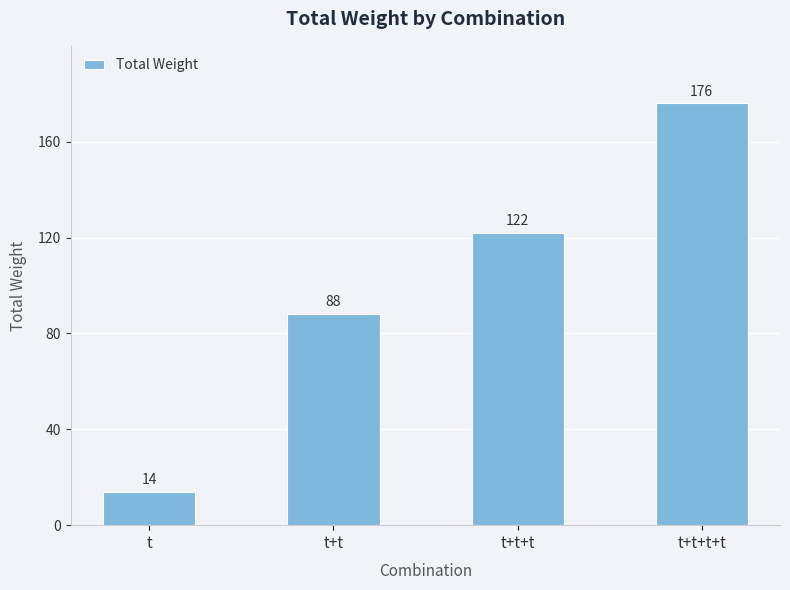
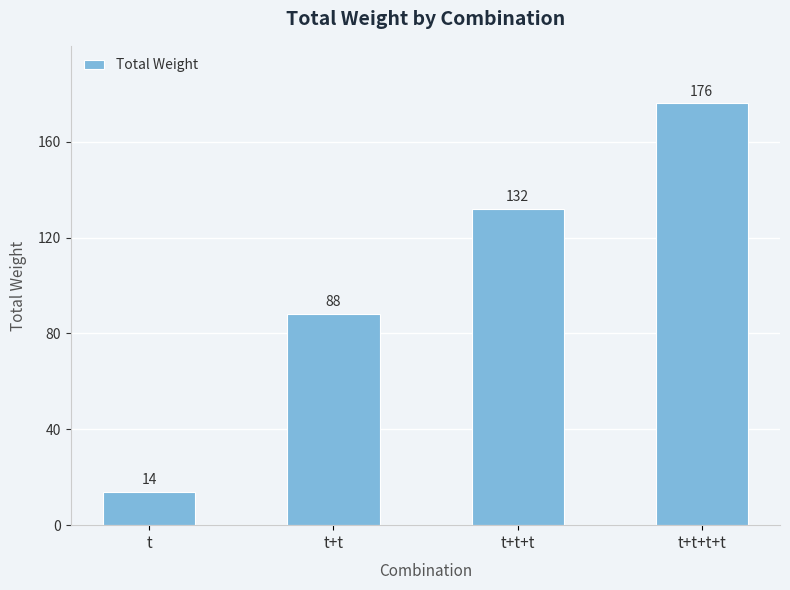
t+t+t: 122 -> 132
